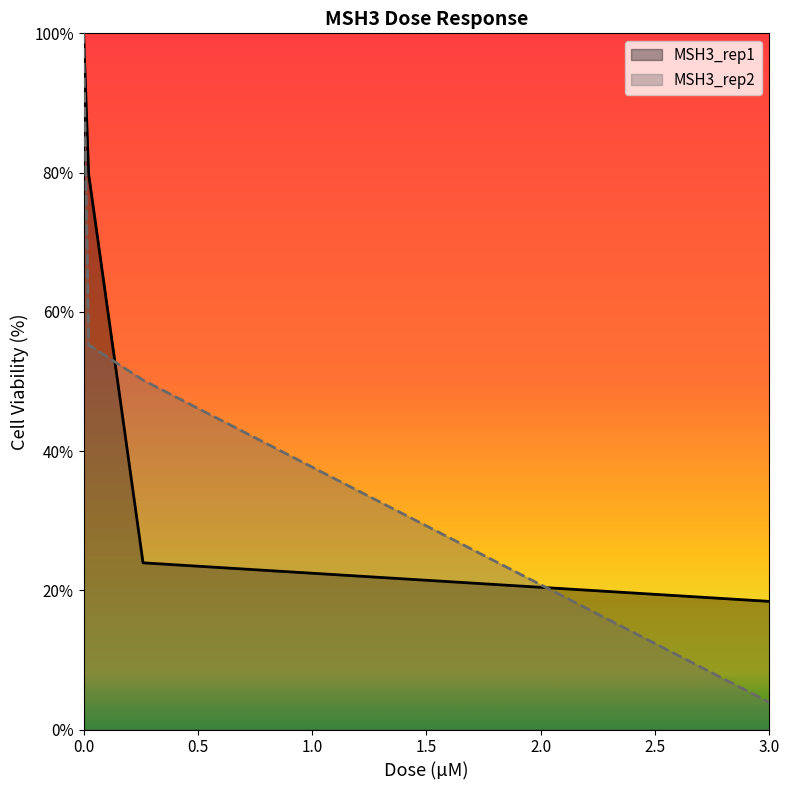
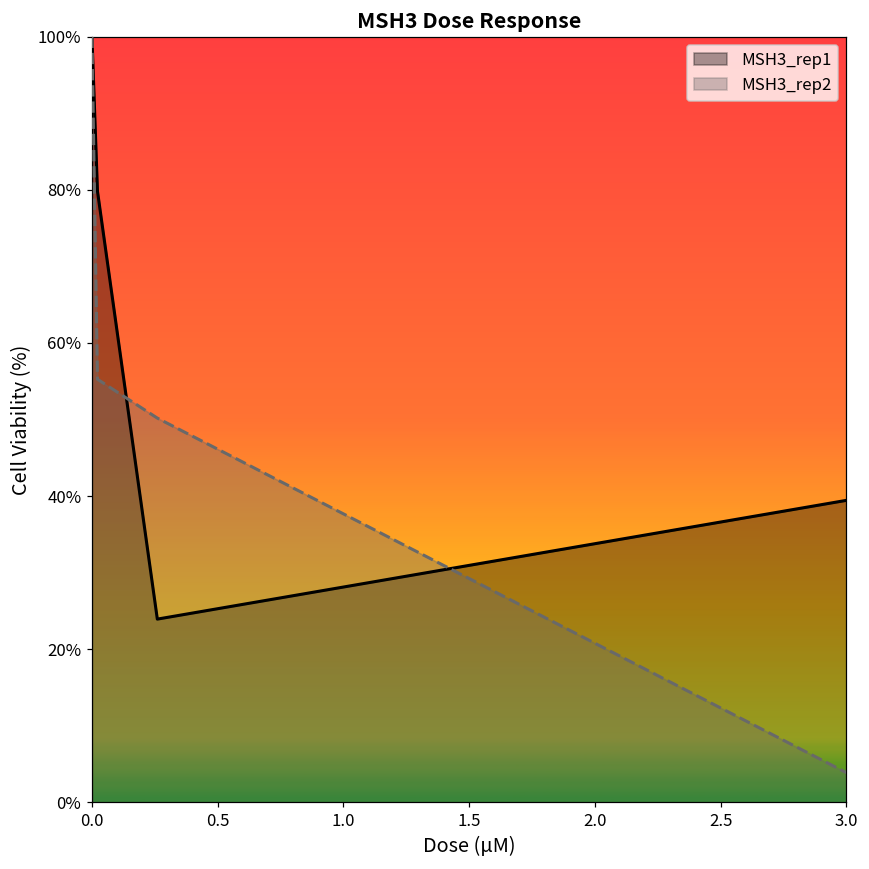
MSH3_rep1, 3.0: 18% -> 39%
